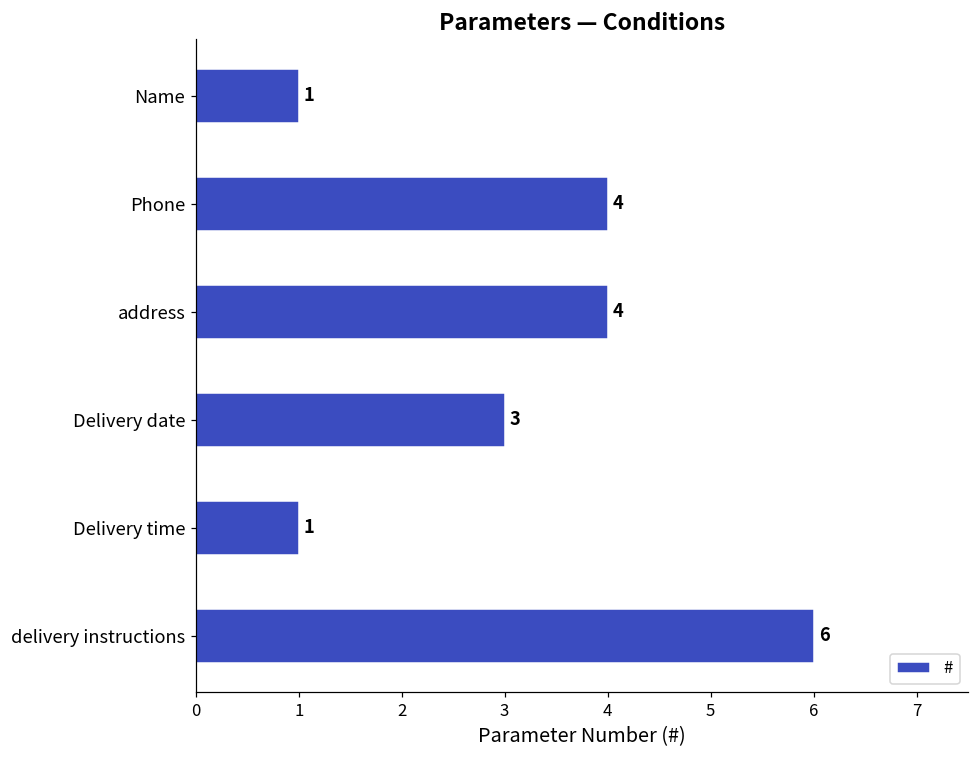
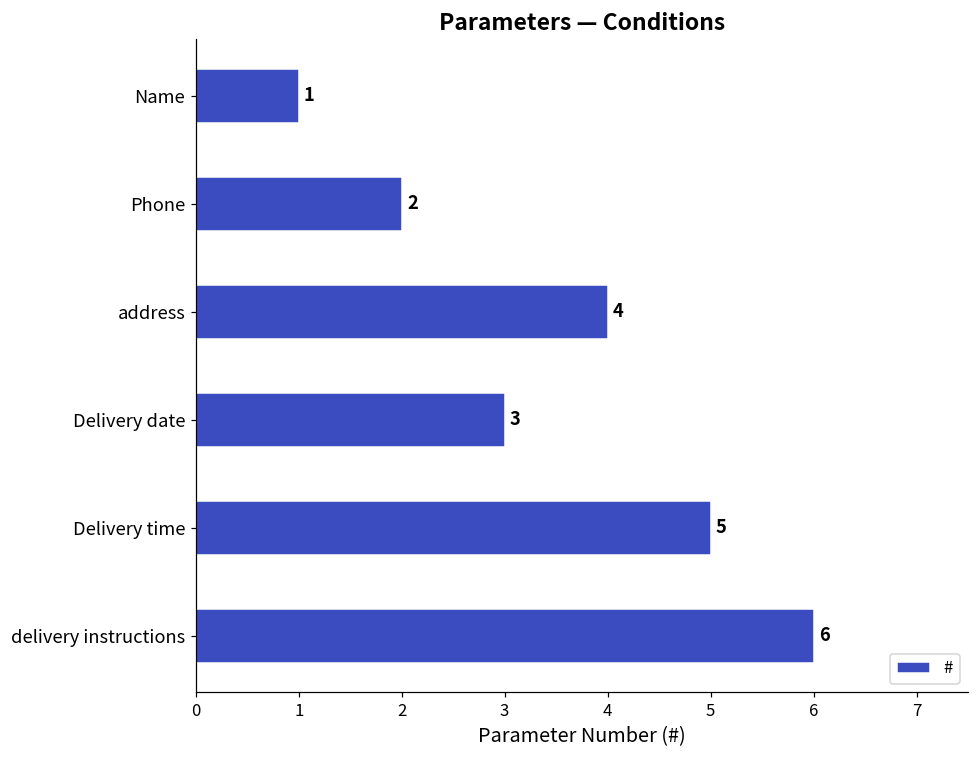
Phone: 4 -> 2
Delivery time: 1 -> 5
